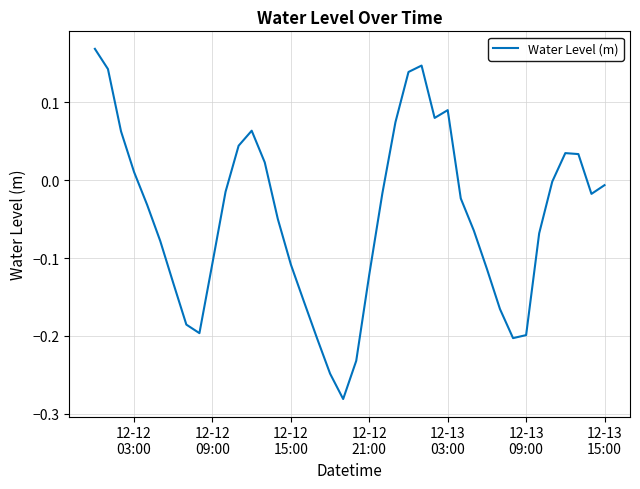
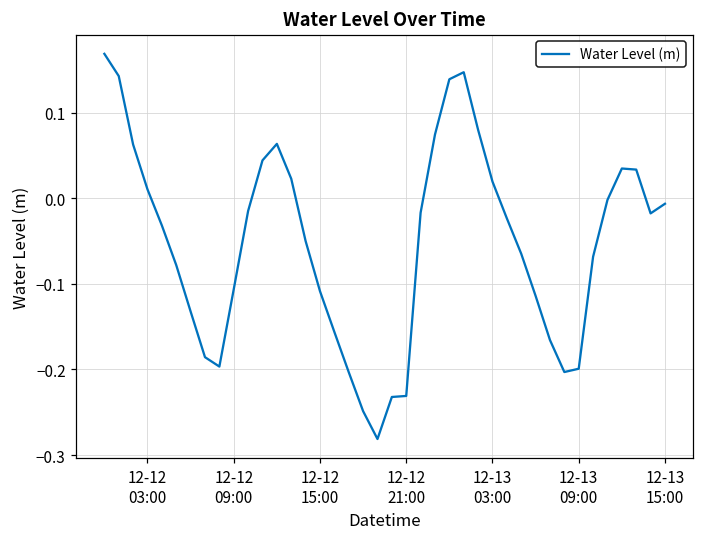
12-12 21:00: -0.12 -> -0.23
12-13 03:00: 0.09 -> 0.02
